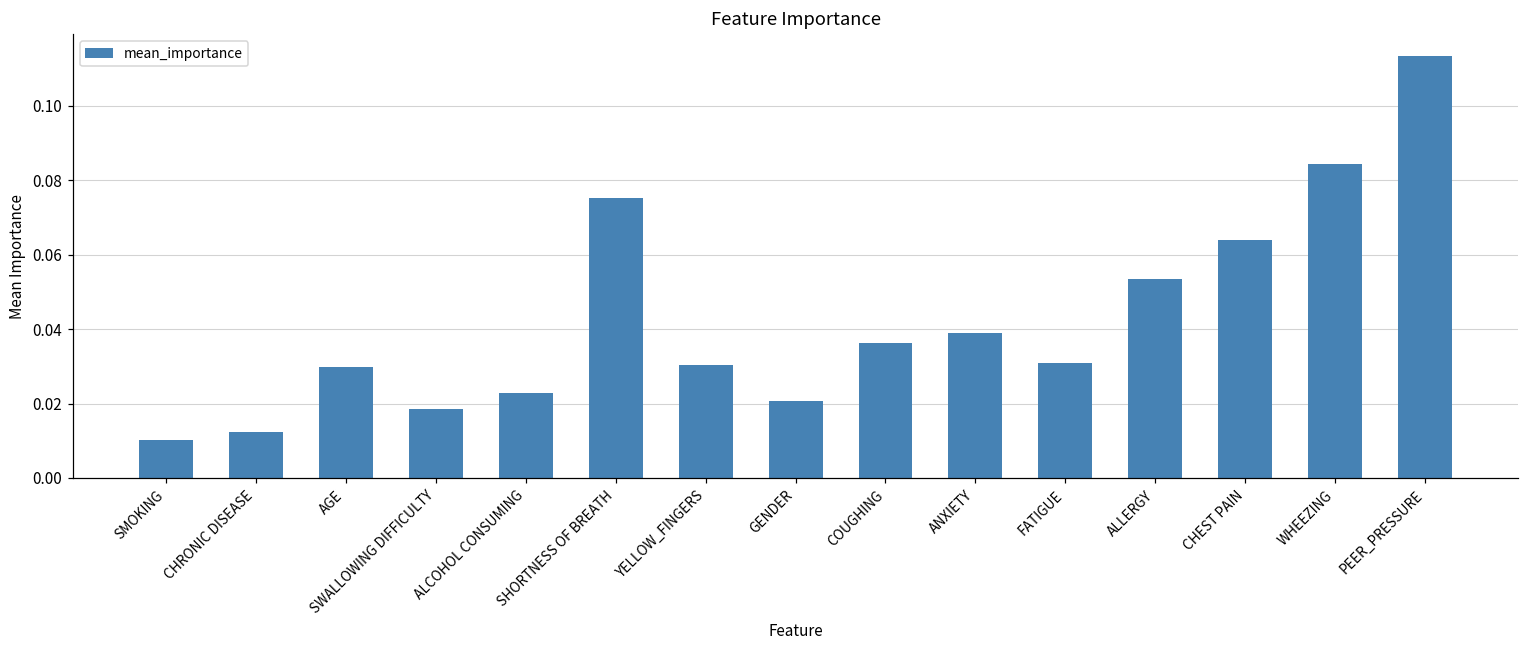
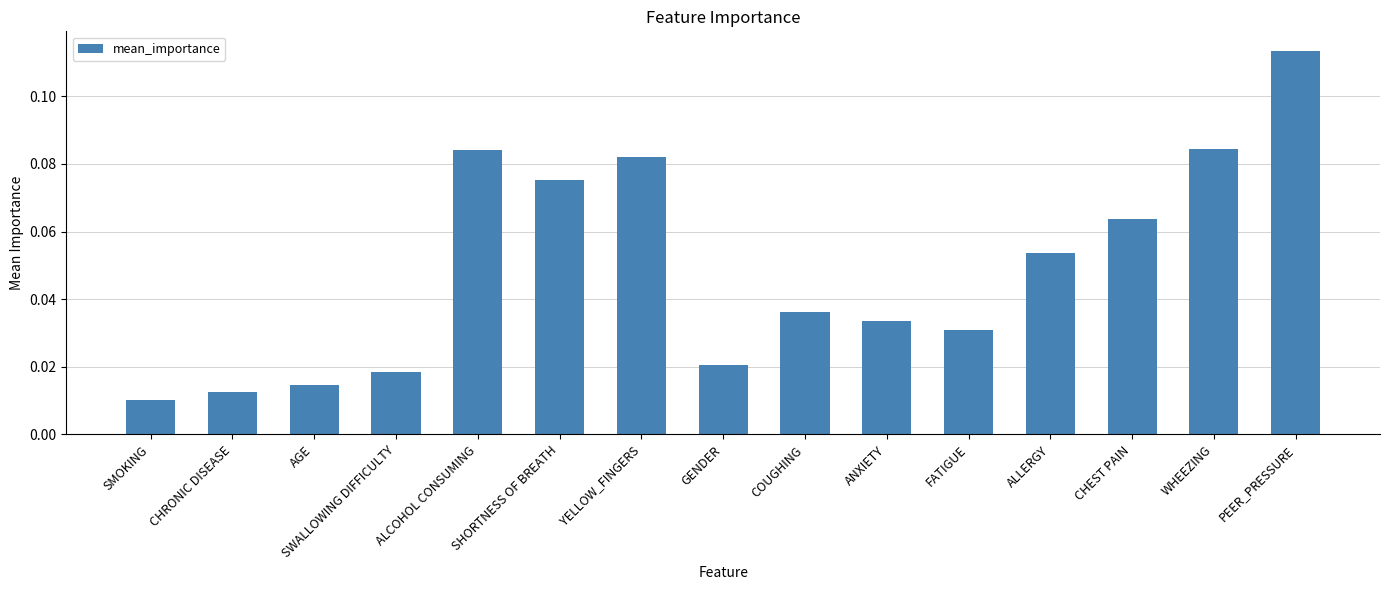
AGE: 0.030 -> 0.015
ALCOHOL CONSUMING: 0.023 -> 0.084
YELLOW_FINGERS: 0.030 -> 0.082
ANXIETY: 0.039 -> 0.034
